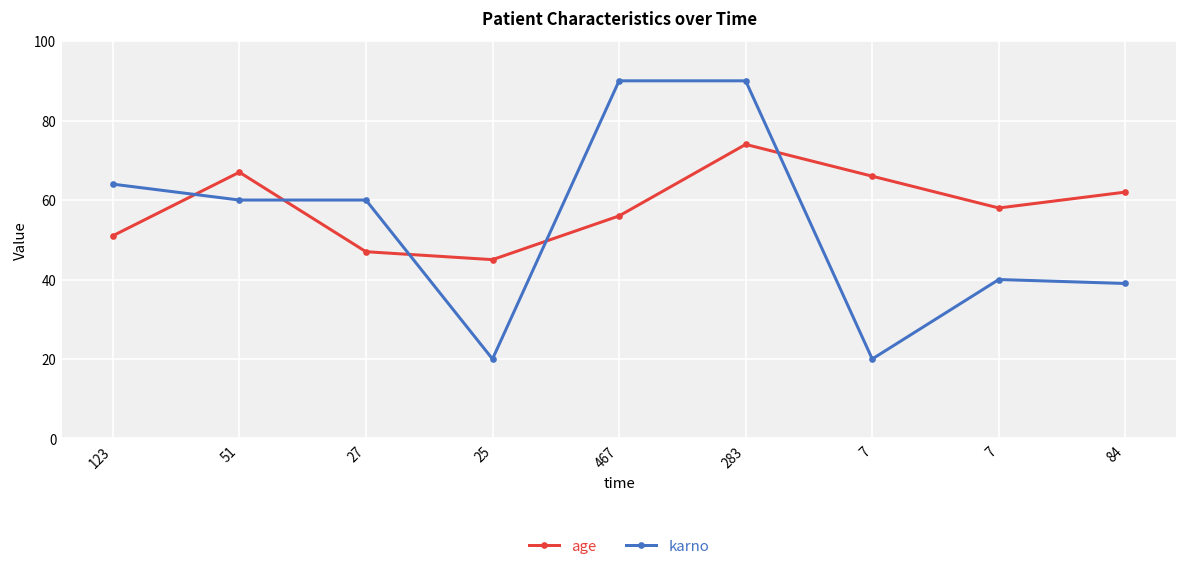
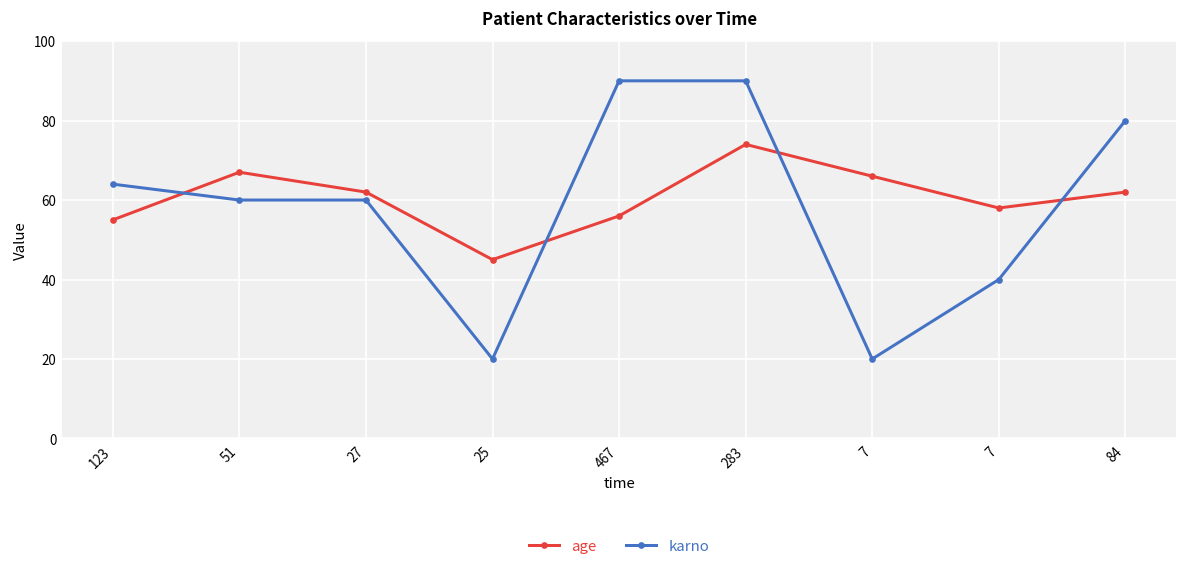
age, 123: 51 -> 55
age, 27: 47 -> 62
karno, 84: 39 -> 80
